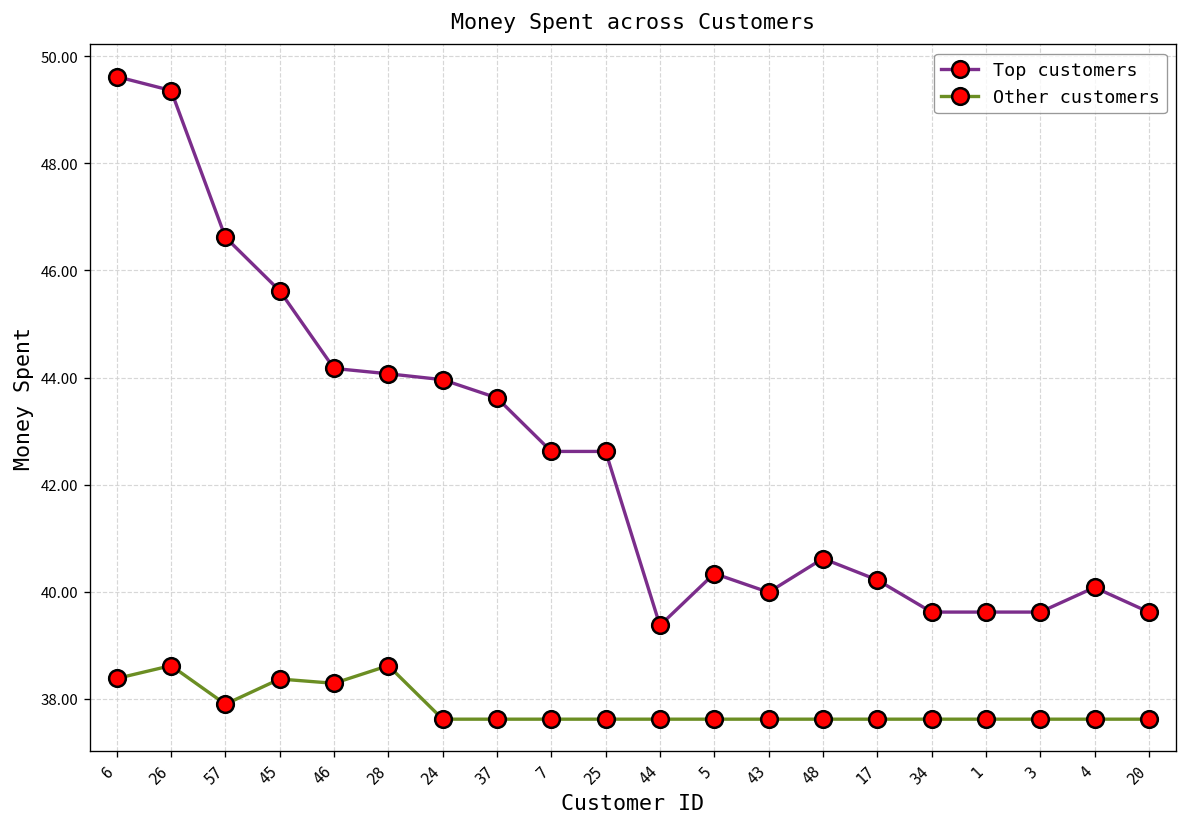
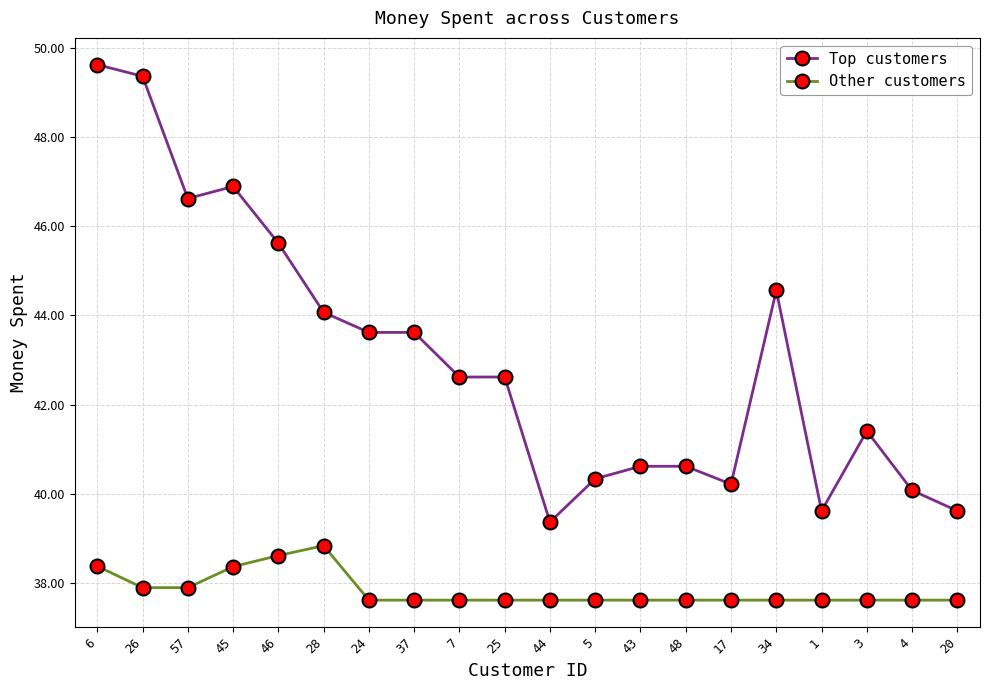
Other customers, 26: 38.6 -> 37.9
Top customers, 45: 45.6 -> 46.9
Top customers, 46: 44.2 -> 45.6
Other customers, 46: 38.3 -> 38.6
Other customers, 28: 38.6 -> 38.8
Top customers, 24: 44.0 -> 43.6
Top customers, 43: 40.0 -> 40.6
Top customers, 34: 39.6 -> 44.6
Top customers, 3: 39.6 -> 41.4
